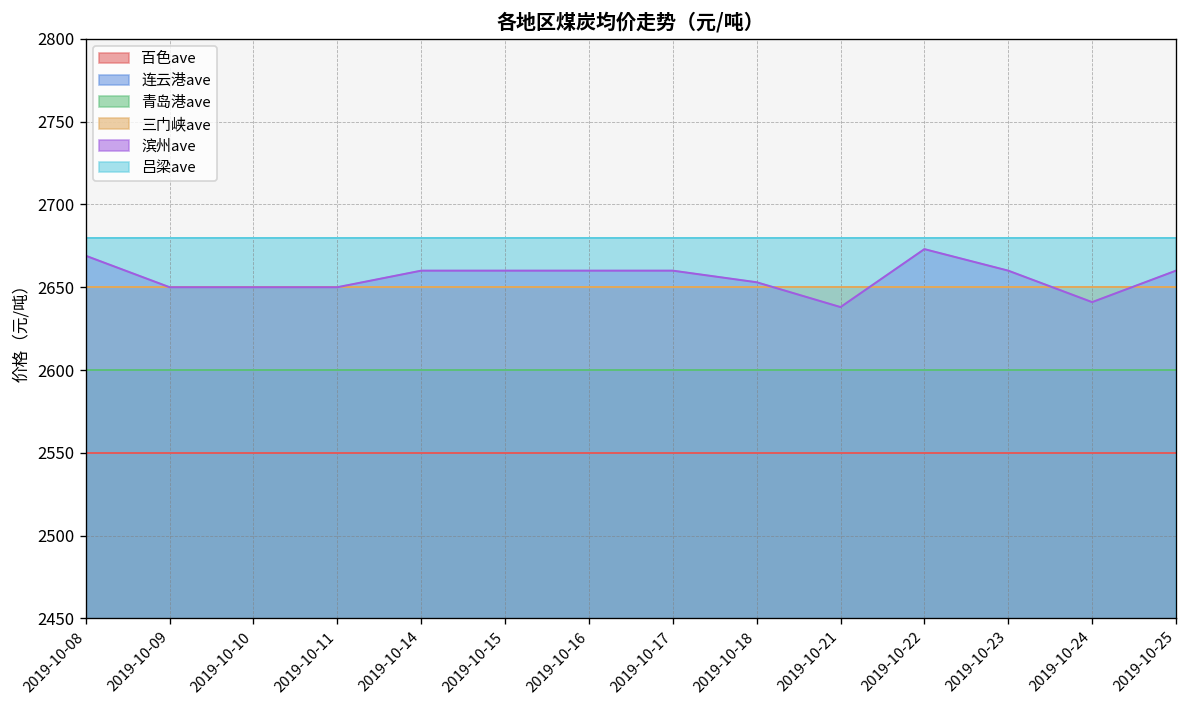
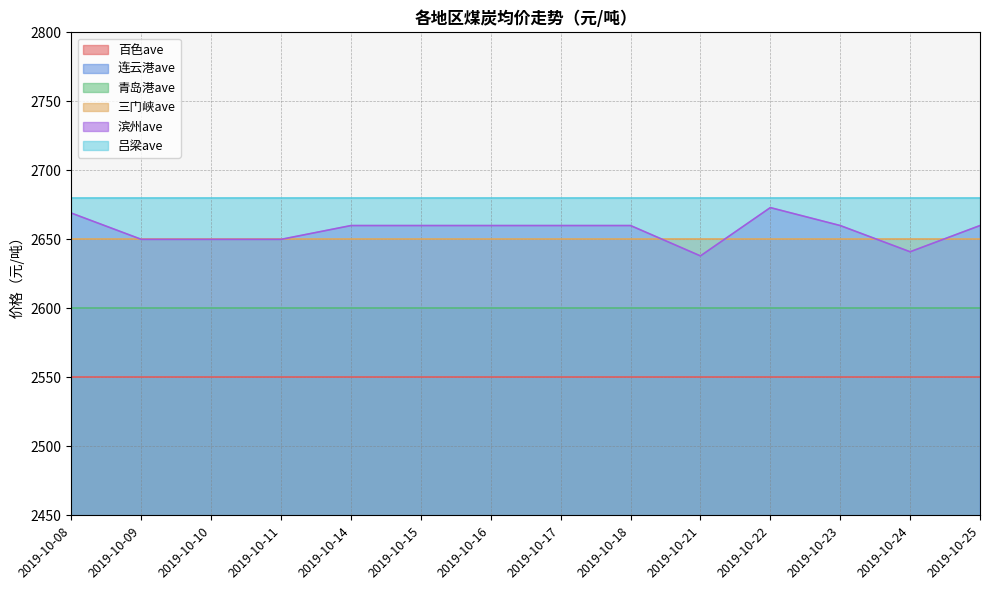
滨州ave, 2019-10-18: 2653 -> 2660
